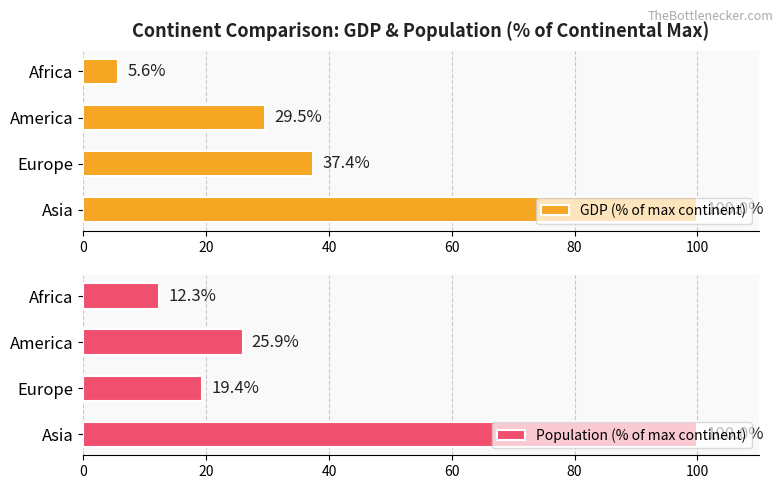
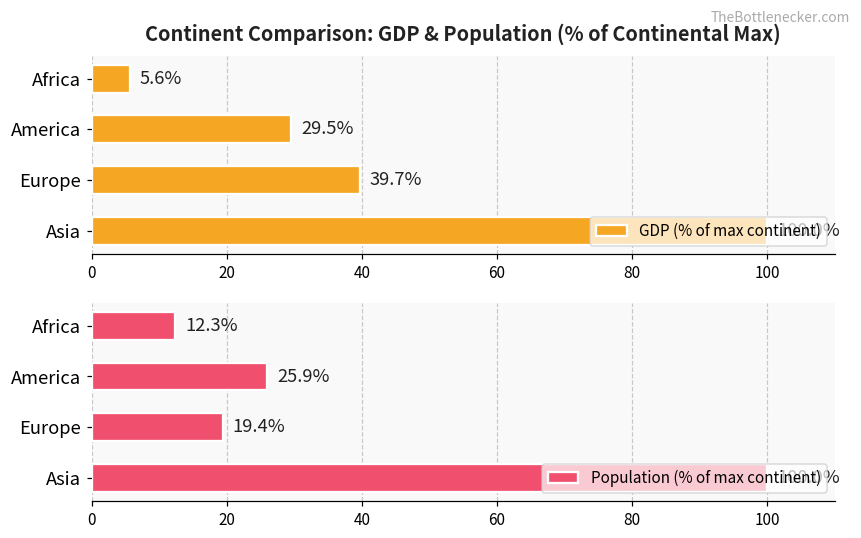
Continent Comparison: GDP & Population (% of Continental Max), Europe: 37.4% -> 39.7%
